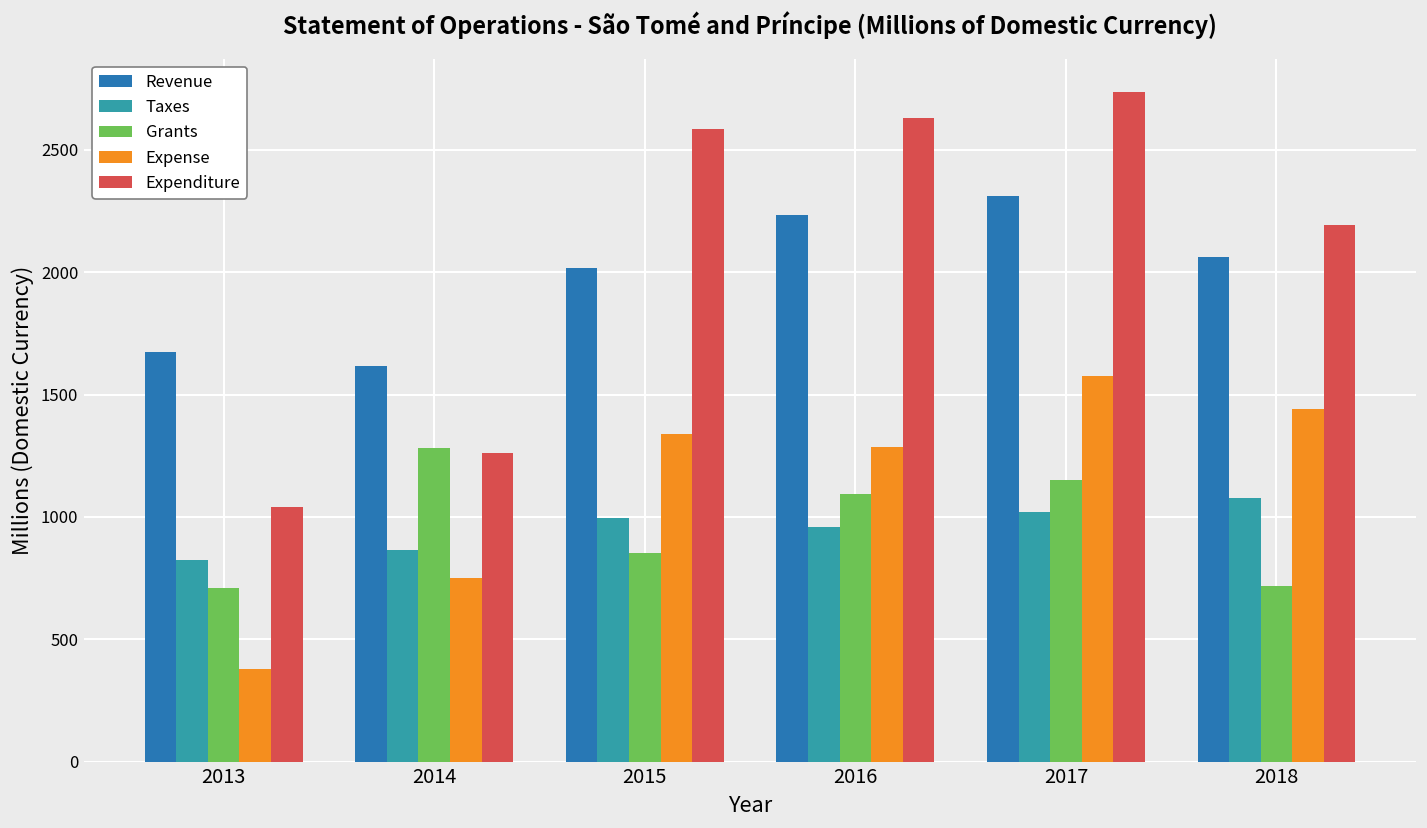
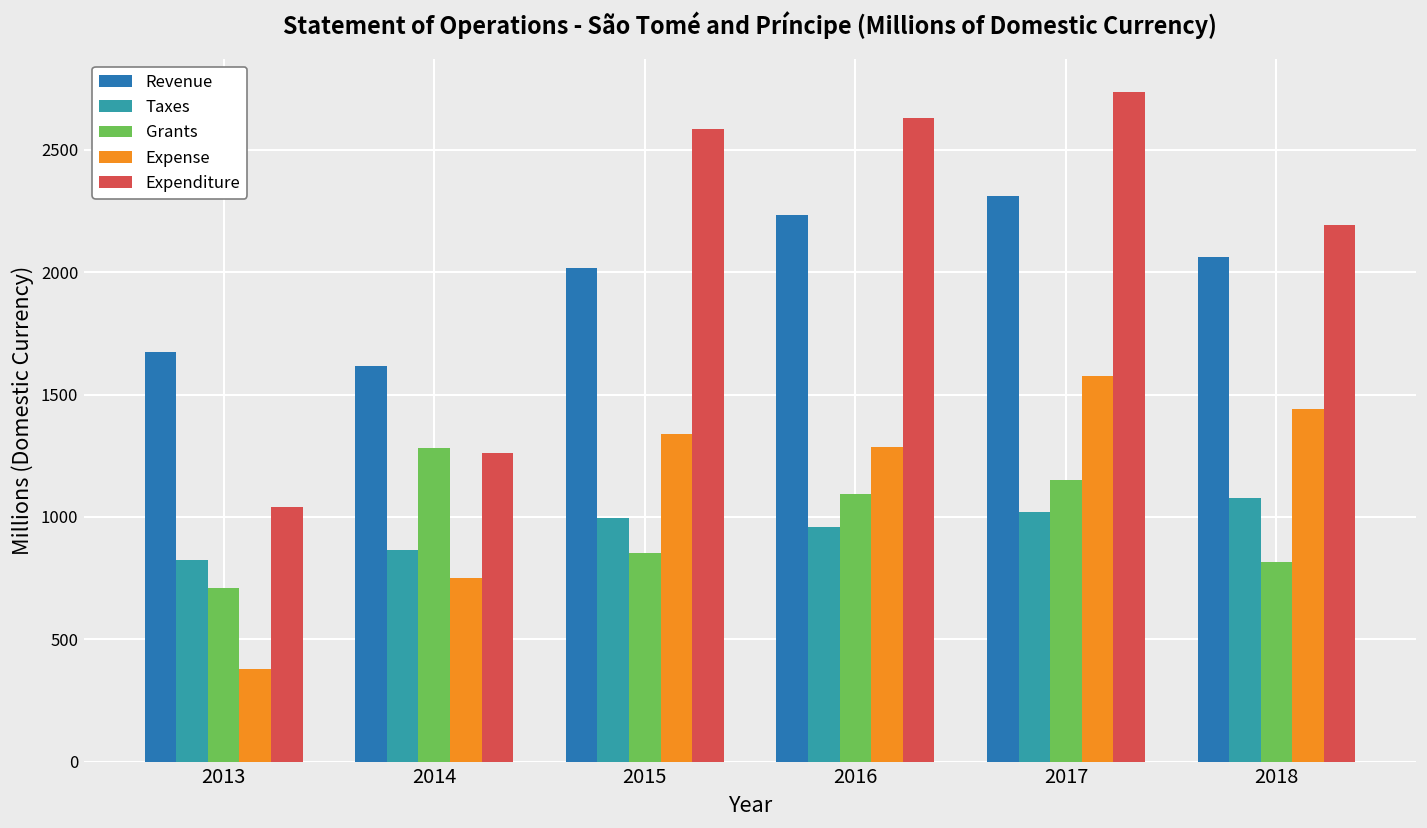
Grants, 2018: 720 -> 820
